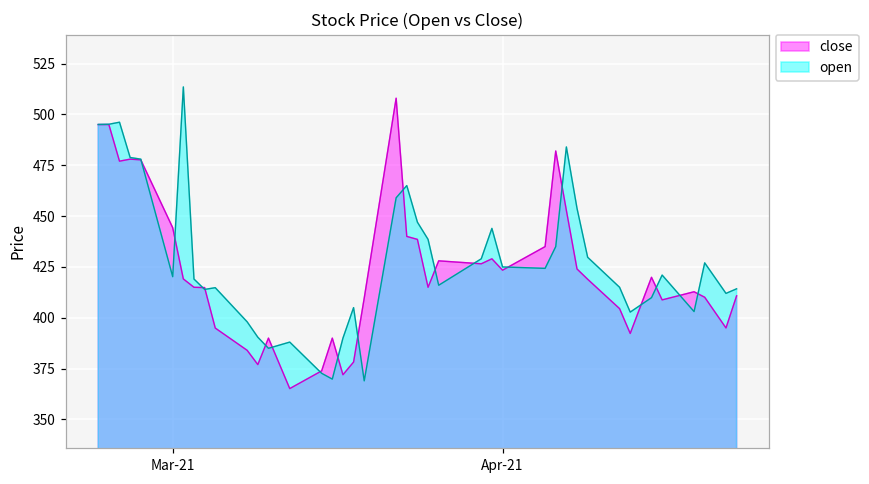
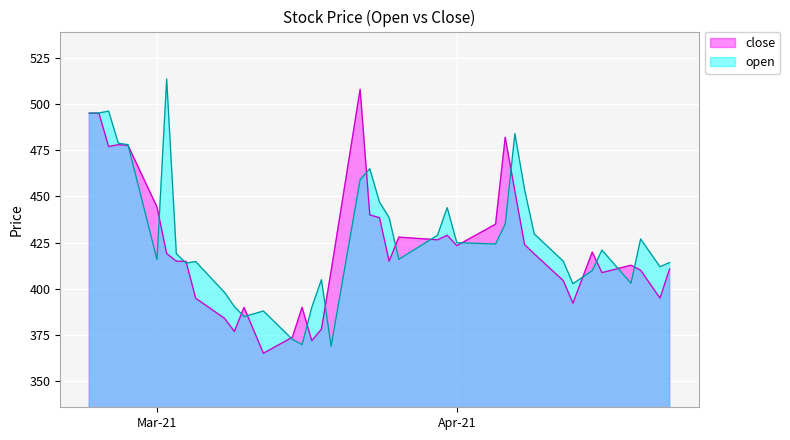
open, Mar-21: 420 -> 416
